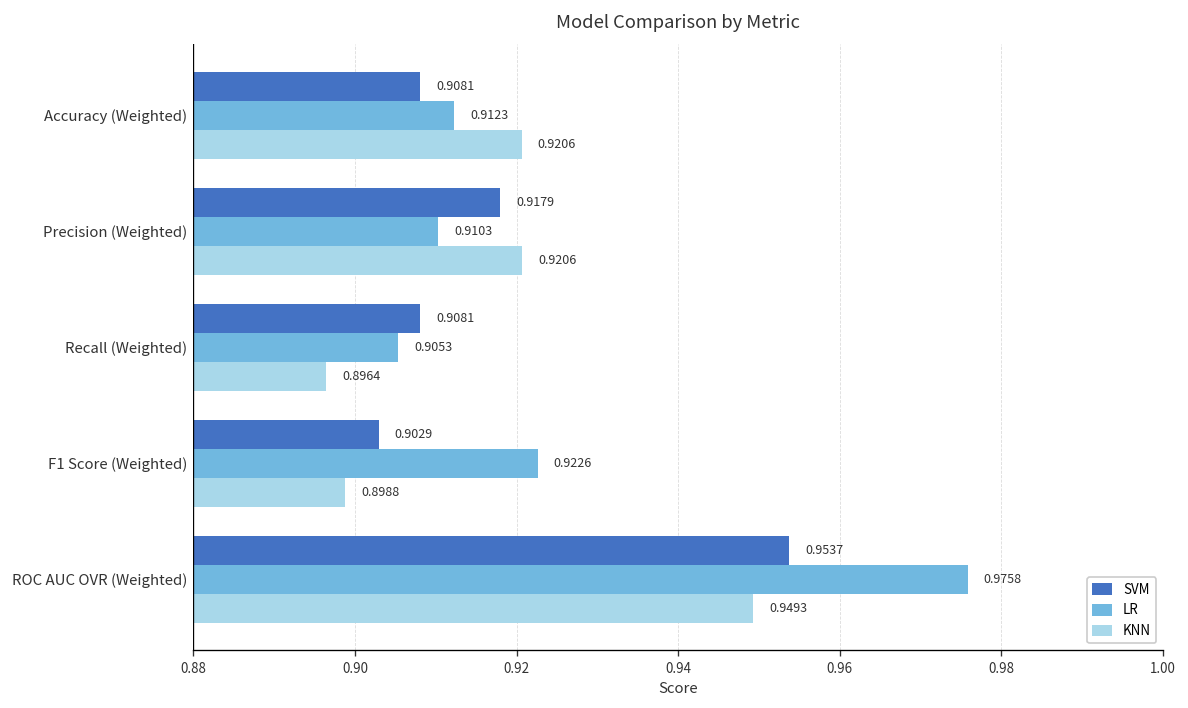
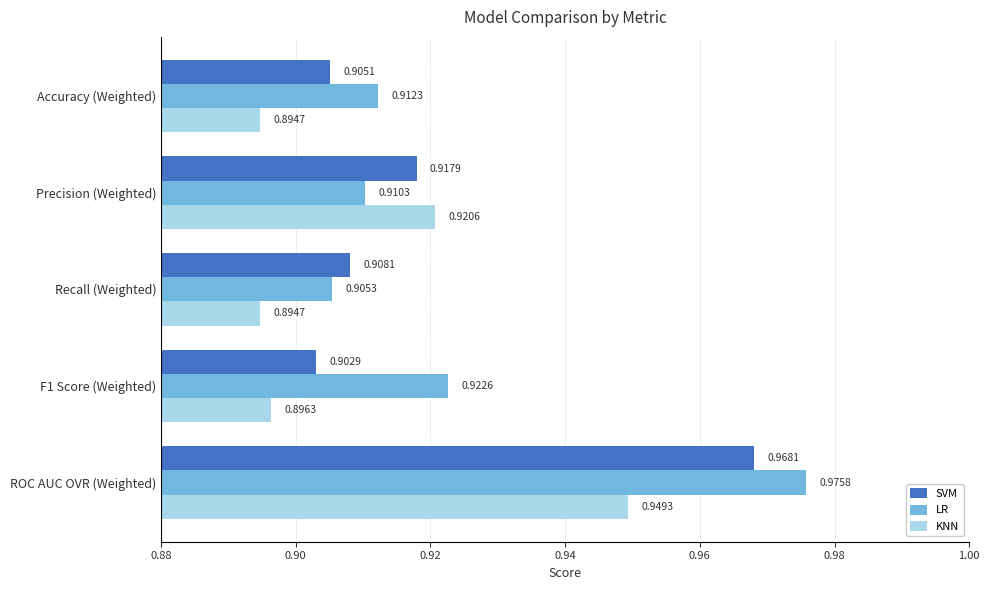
SVM, Accuracy (Weighted): 0.9081 -> 0.9051
KNN, Accuracy (Weighted): 0.9206 -> 0.8947
KNN, Recall (Weighted): 0.8964 -> 0.8947
KNN, F1 Score (Weighted): 0.8988 -> 0.8963
SVM, ROC AUC OVR (Weighted): 0.9537 -> 0.9681
